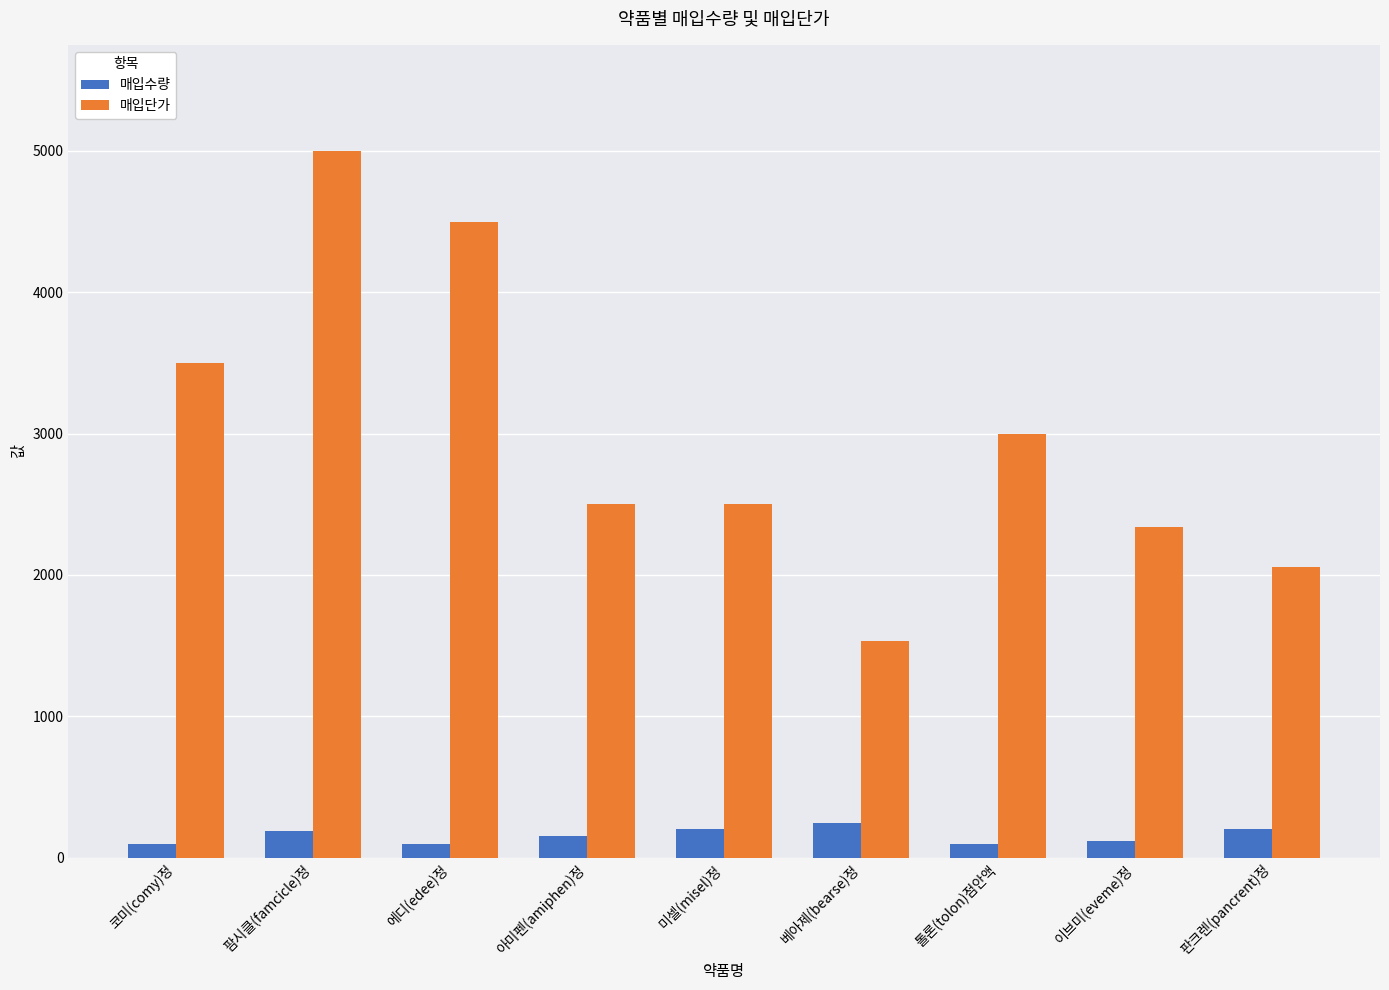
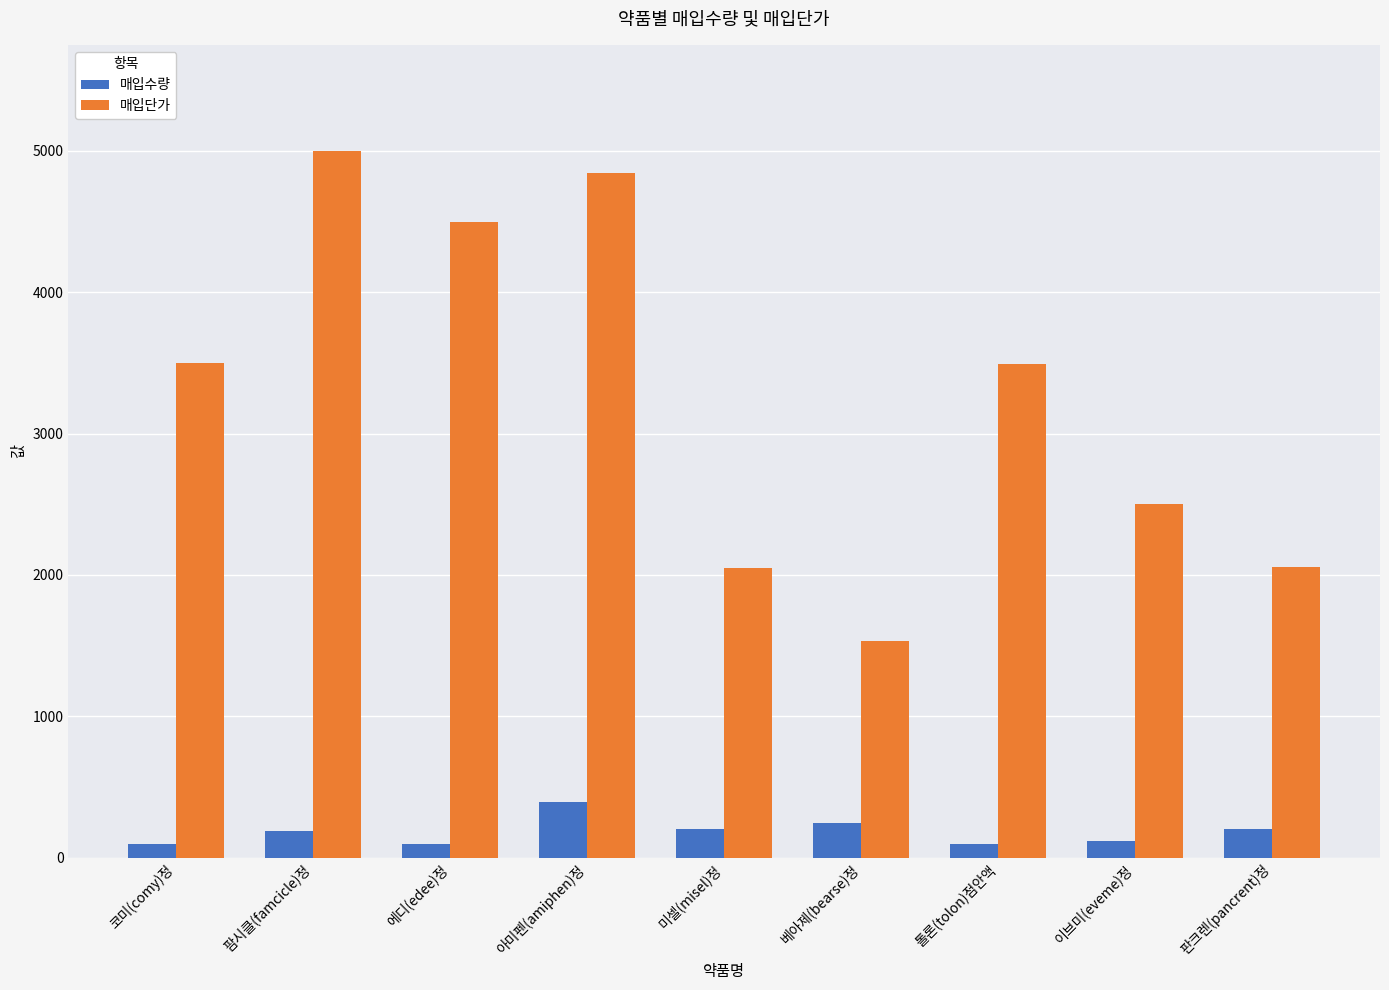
매입수량, 아미펜(amiphen)정: 150 -> 390
매입단가, 아미펜(amiphen)정: 2500 -> 4850
매입단가, 미셀(misel)정: 2500 -> 2050
매입단가, 톨론(tolon)점안액: 3000 -> 3490
매입단가, 이브미(eveme)정: 2340 -> 2500
